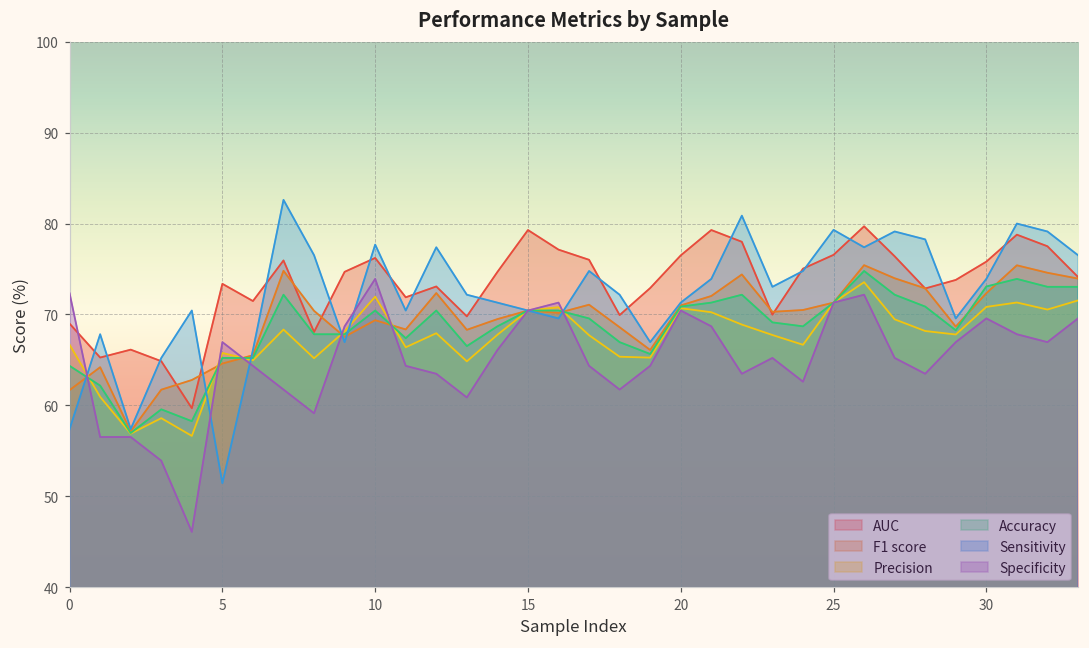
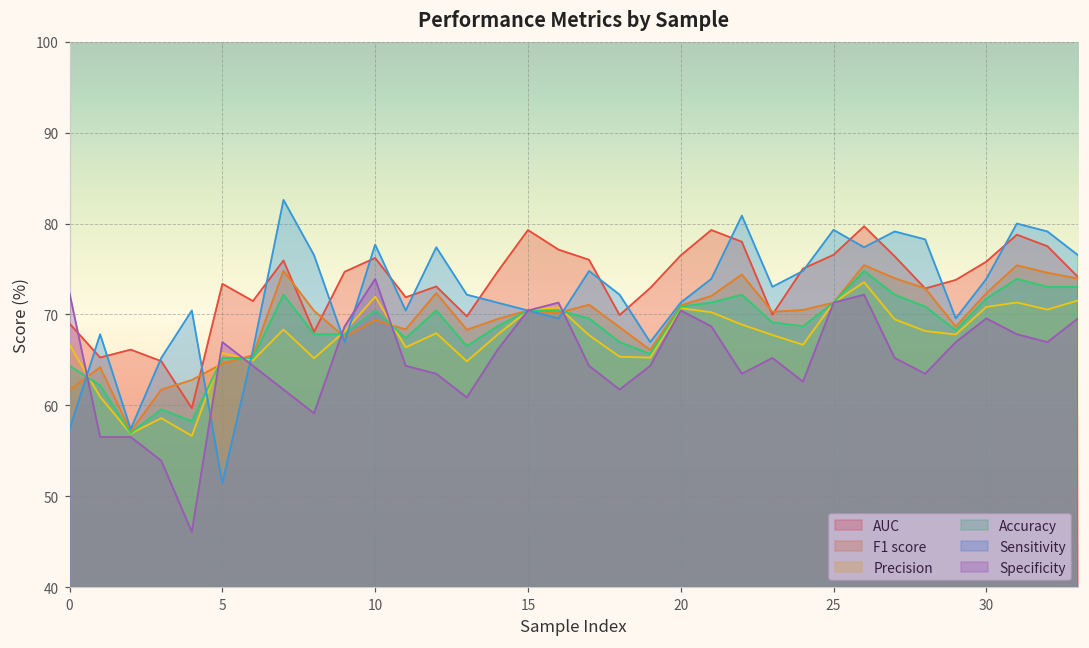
Accuracy, 30: 73 -> 72
